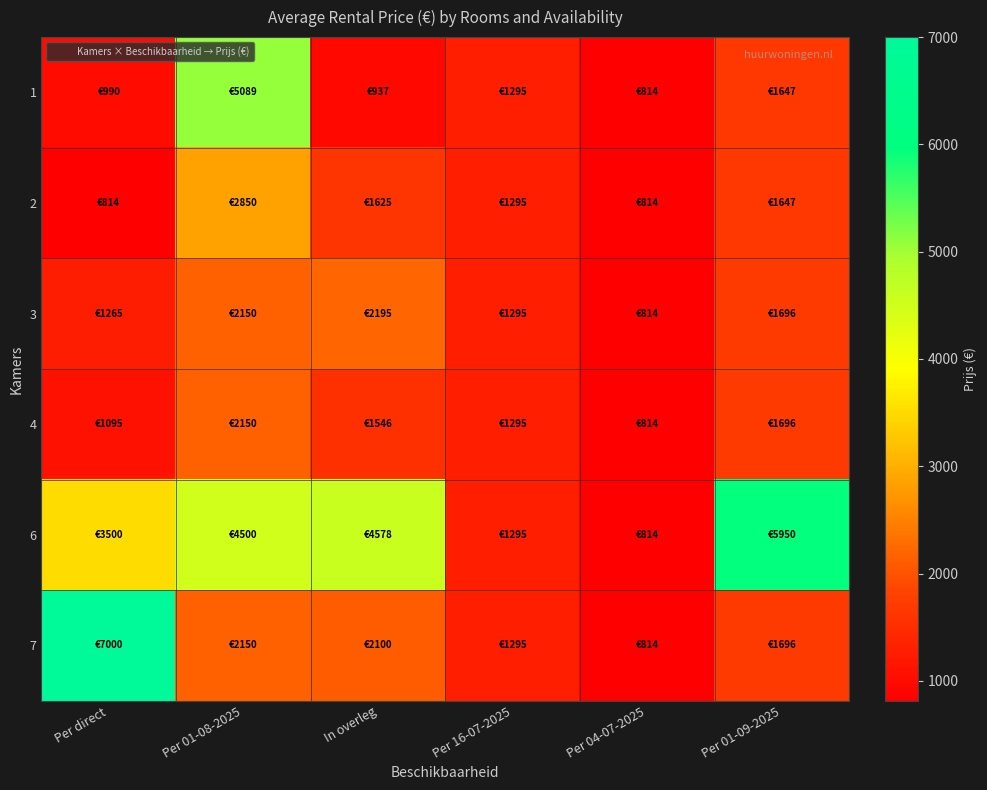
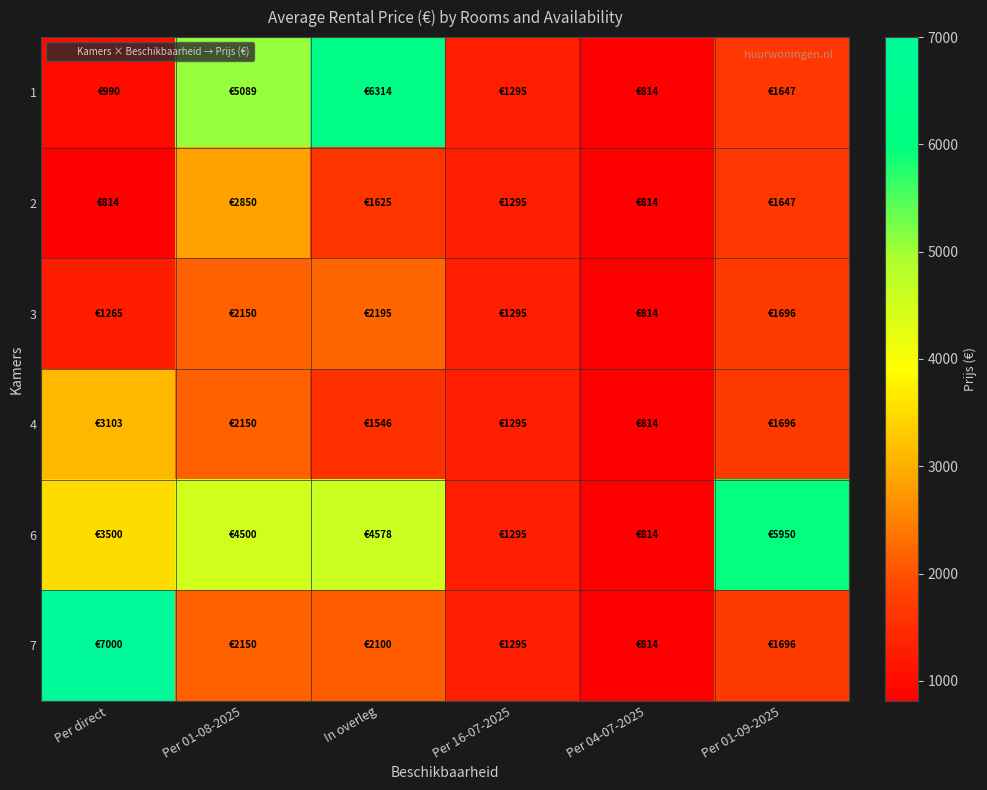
1, In overleg: €937 -> €6314
4, Per direct: €1095 -> €3103
